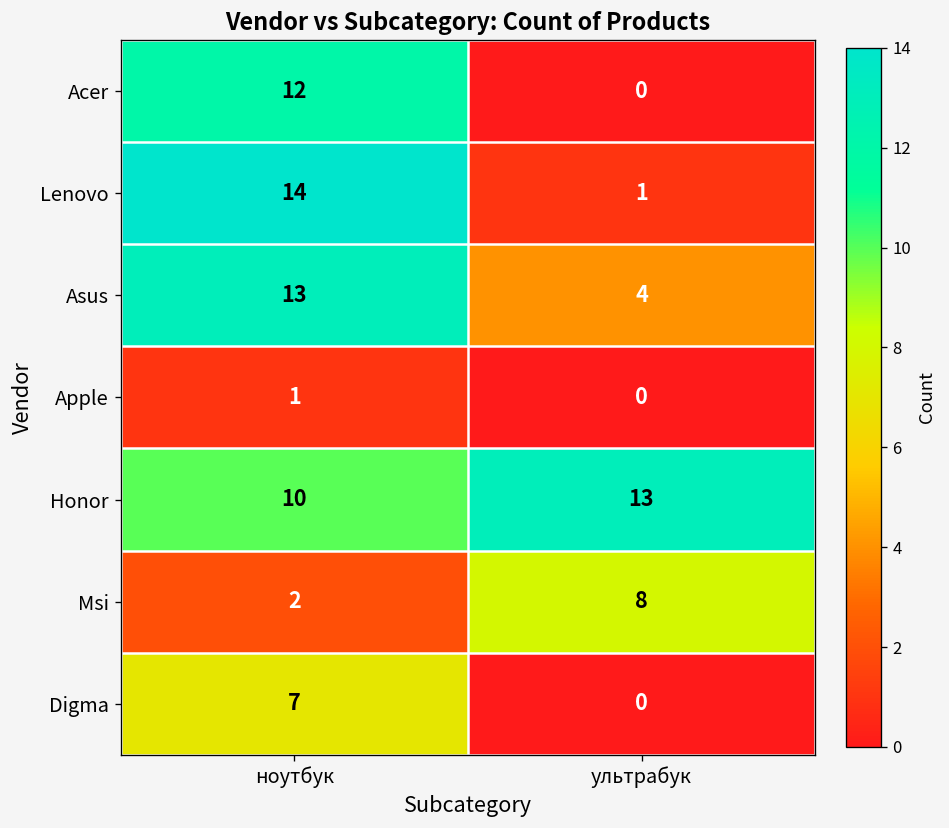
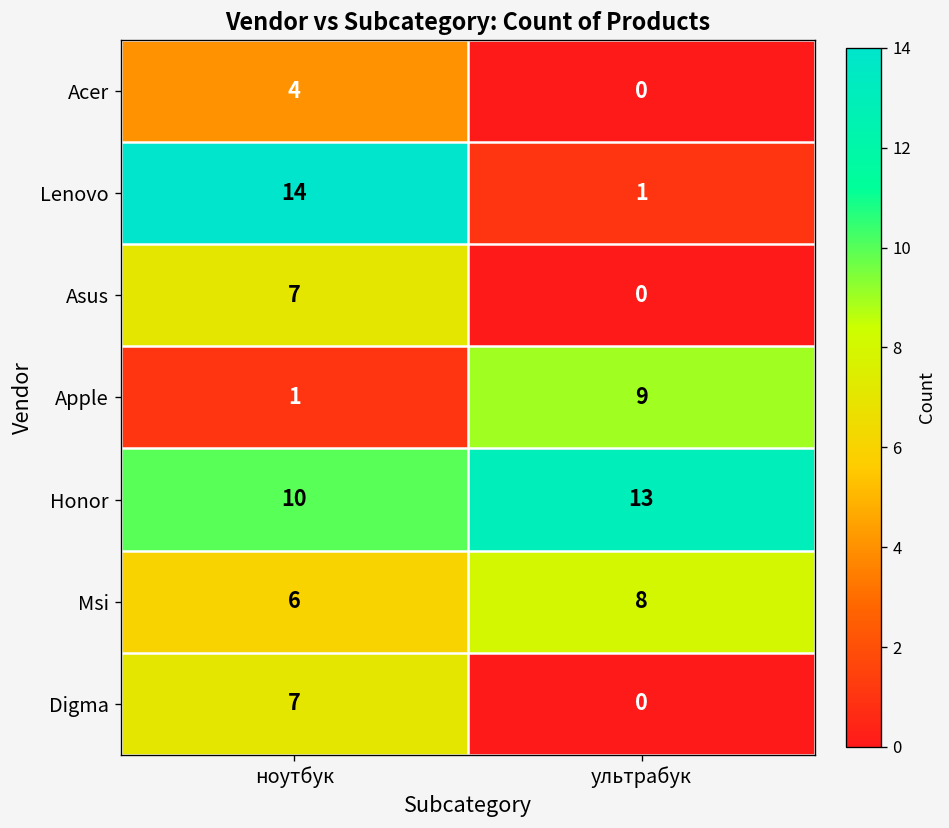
Acer, ноутбук: 12 -> 4
Asus, ноутбук: 13 -> 7
Asus, ультрабук: 4 -> 0
Apple, ультрабук: 0 -> 9
Msi, ноутбук: 2 -> 6
